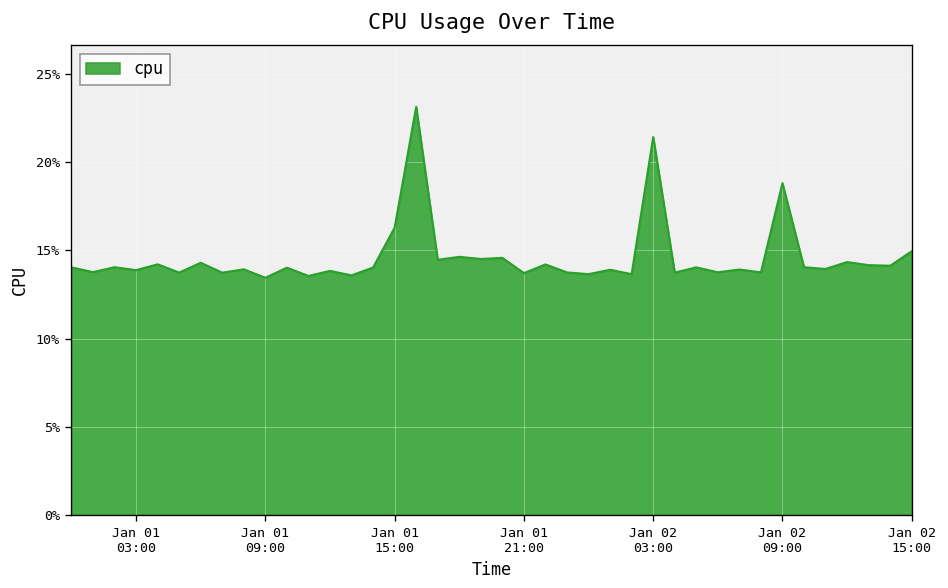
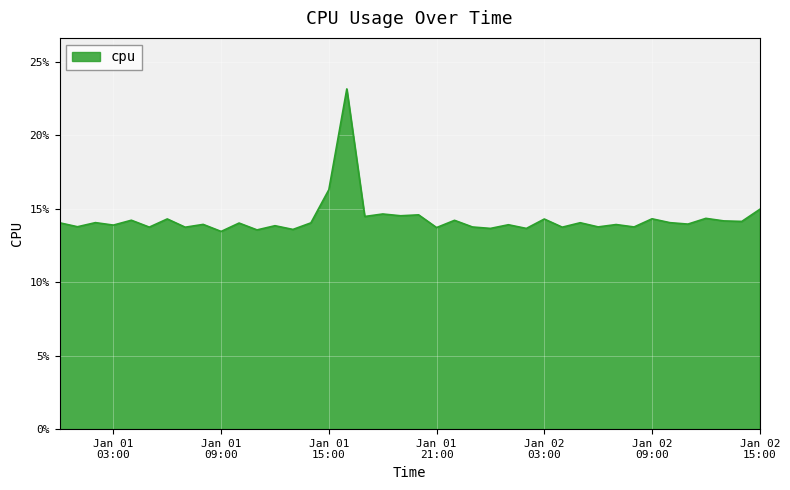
Jan 02 03:00: 21.4% -> 14.3%
Jan 02 09:00: 18.8% -> 14.3%
